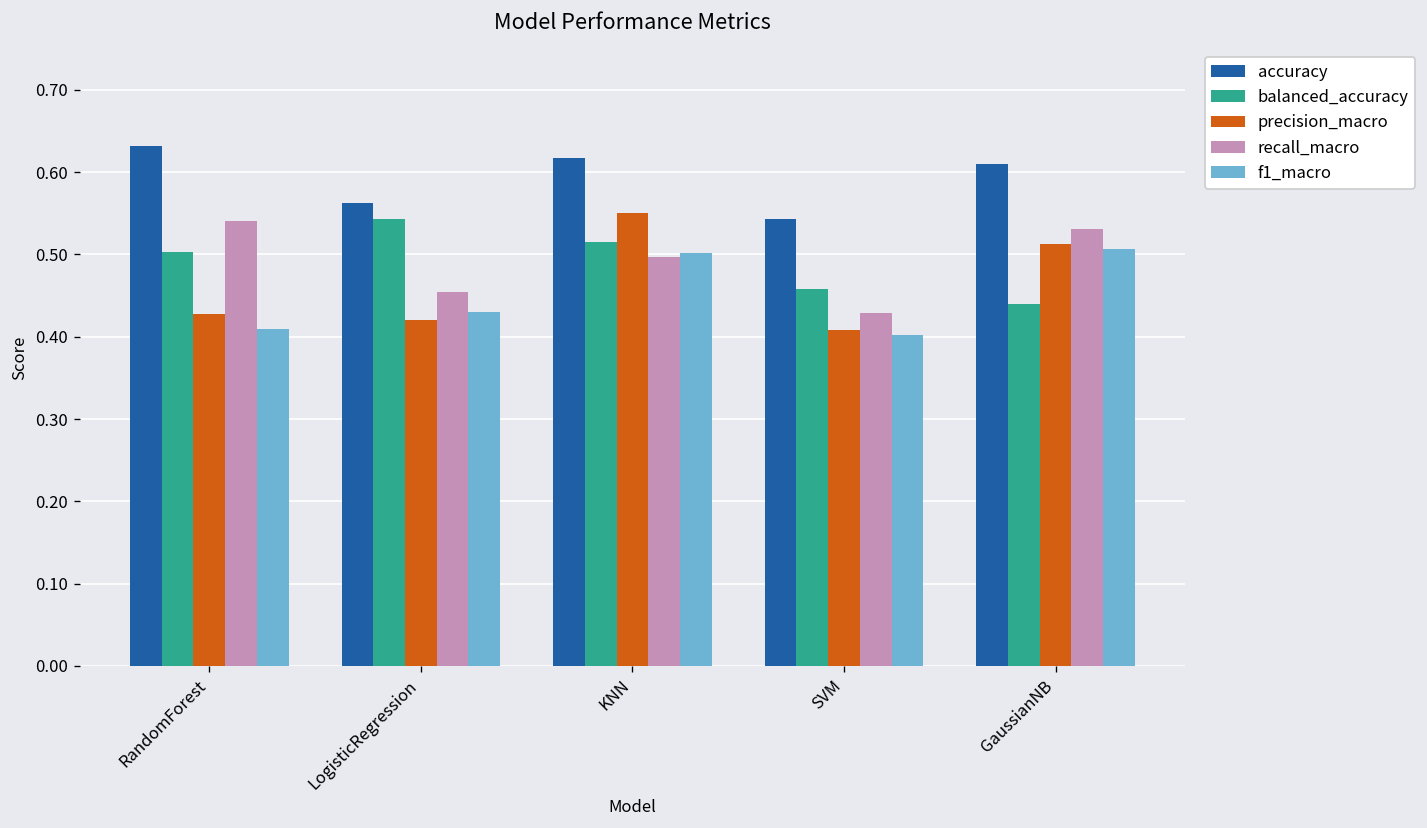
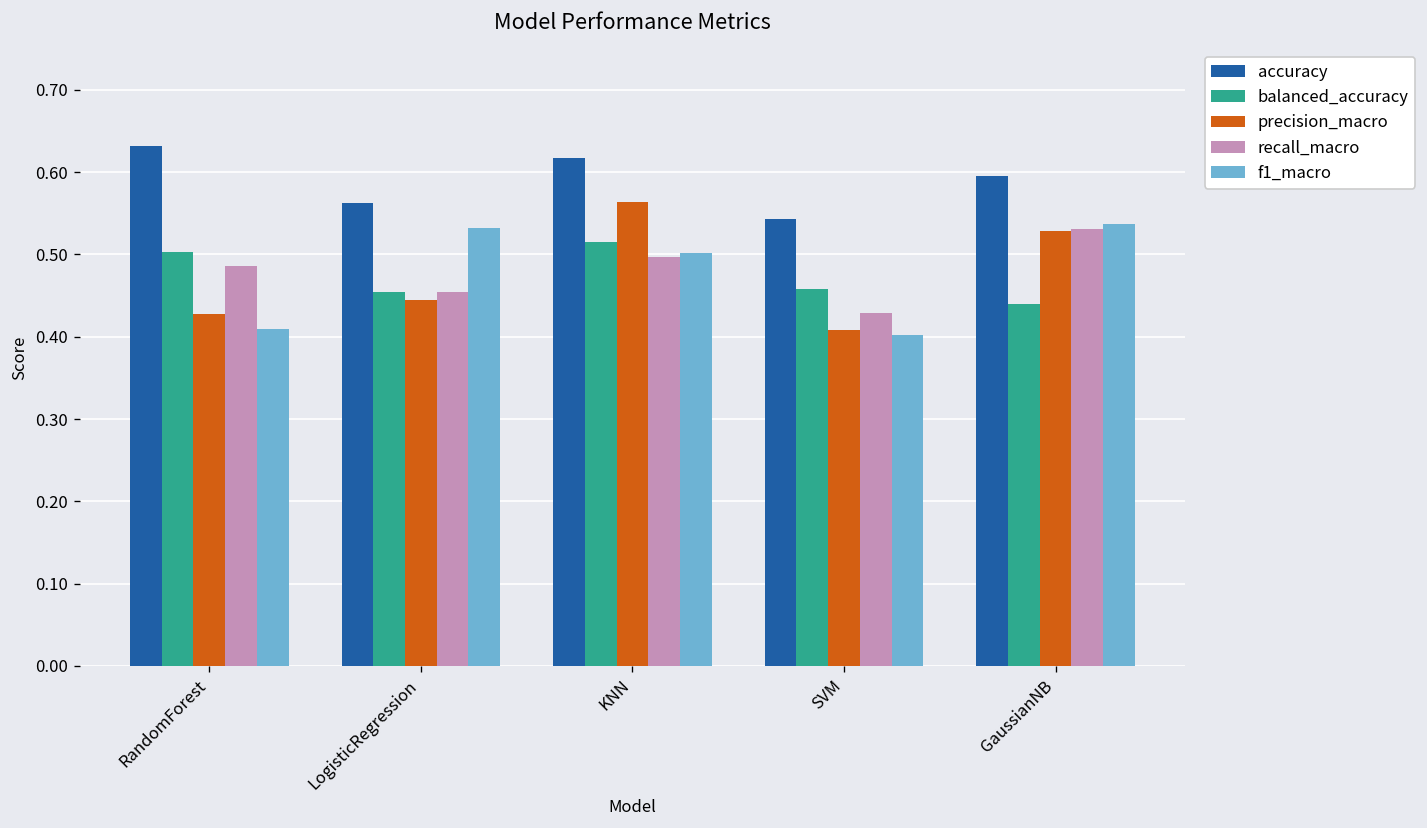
recall_macro, RandomForest: 0.54 -> 0.49
balanced_accuracy, LogisticRegression: 0.54 -> 0.45
precision_macro, LogisticRegression: 0.42 -> 0.44
f1_macro, LogisticRegression: 0.43 -> 0.53
precision_macro, KNN: 0.55 -> 0.56
accuracy, GaussianNB: 0.61 -> 0.60
precision_macro, GaussianNB: 0.51 -> 0.53
f1_macro, GaussianNB: 0.51 -> 0.54
